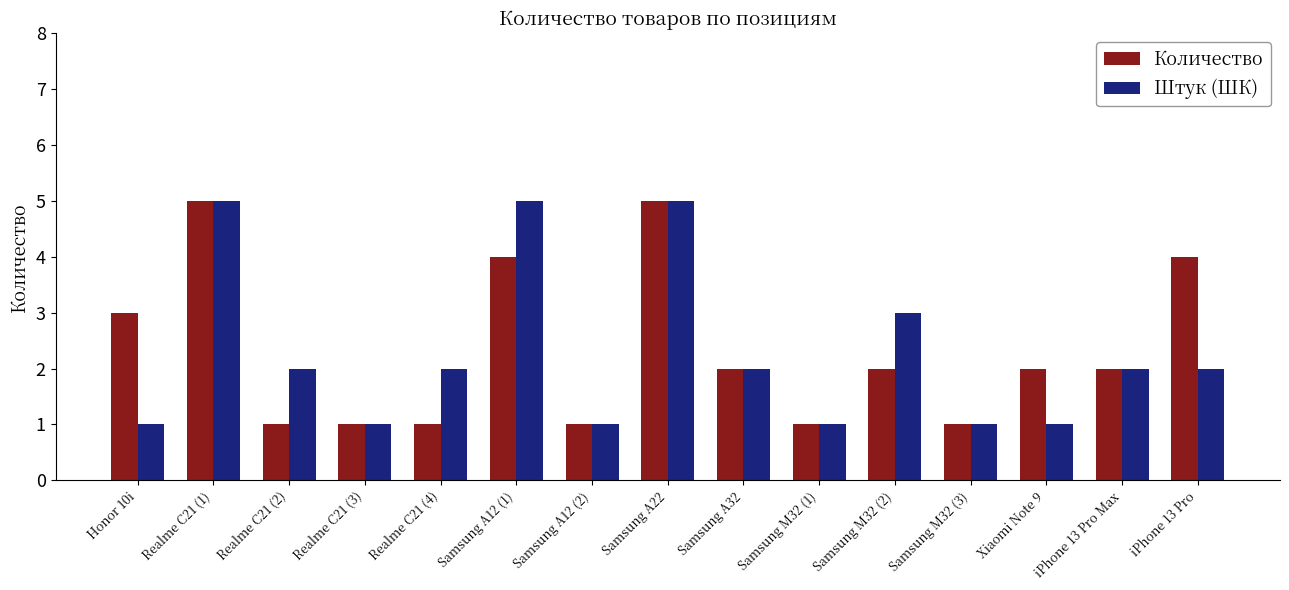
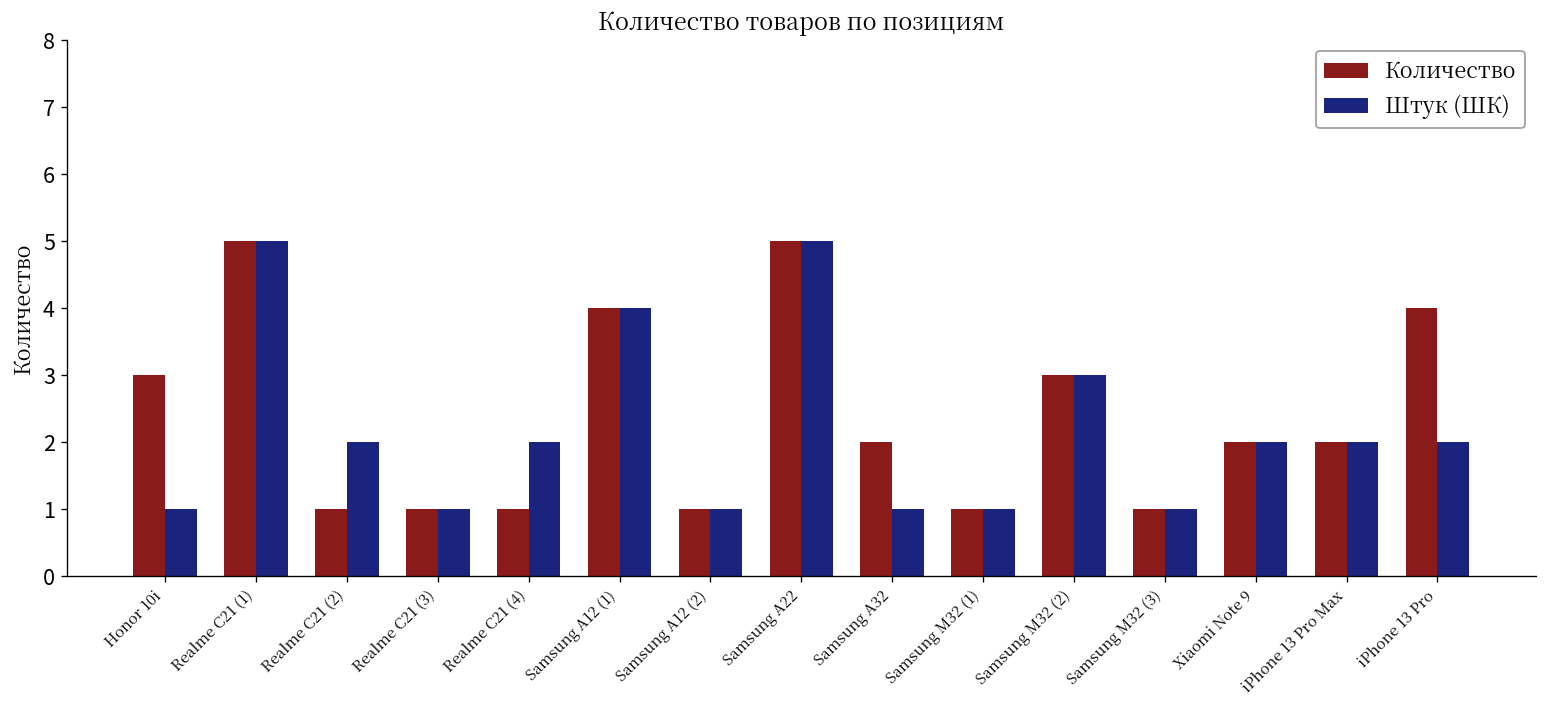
Штук (ШК), Samsung A12 (1): 5 -> 4
Штук (ШК), Samsung A32: 2 -> 1
Количество, Samsung M32 (2): 2 -> 3
Штук (ШК), Xiaomi Note 9: 1 -> 2
